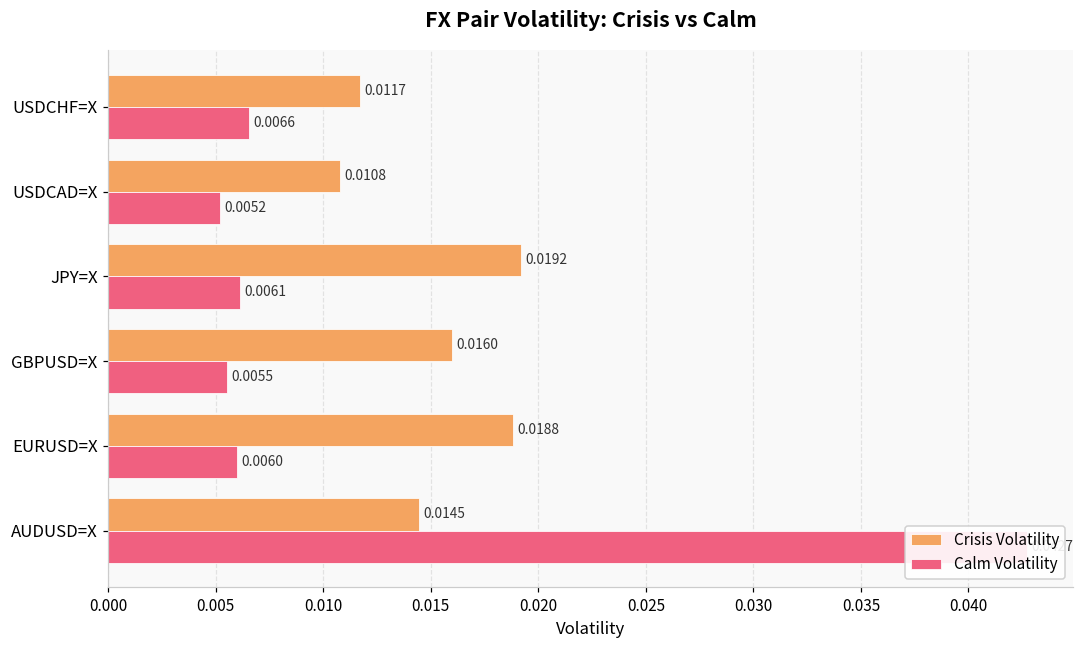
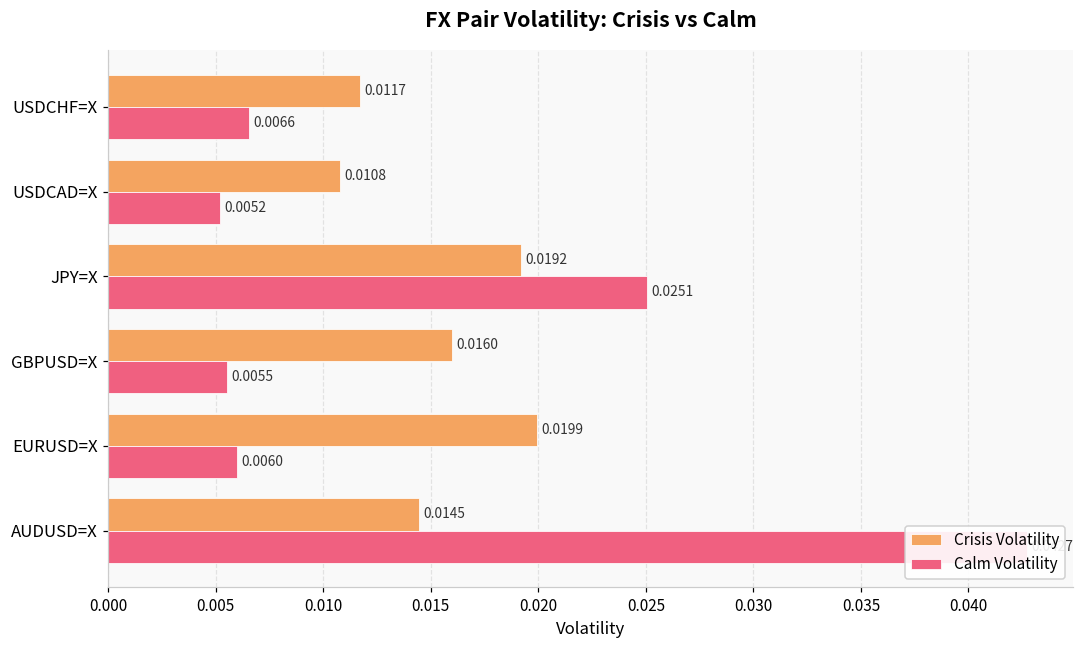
Calm Volatility, JPY=X: 0.0061 -> 0.0251
Crisis Volatility, EURUSD=X: 0.0188 -> 0.0199
